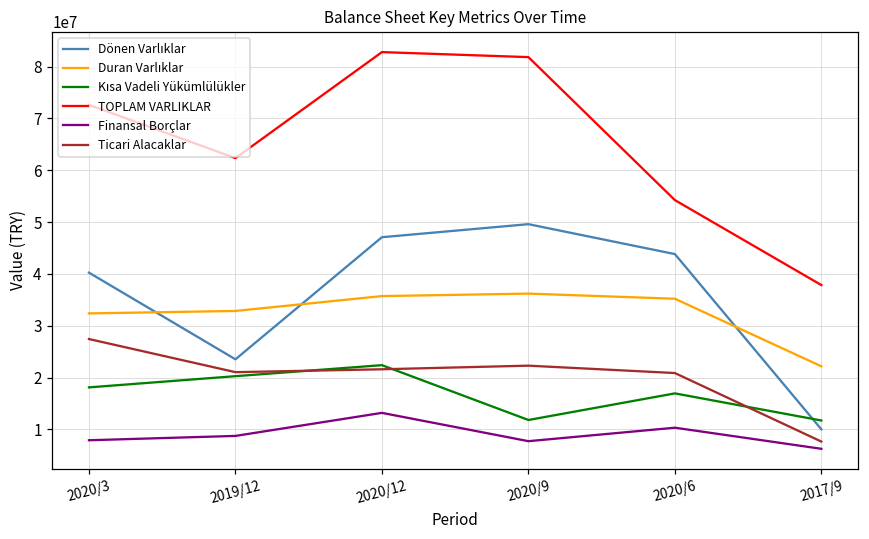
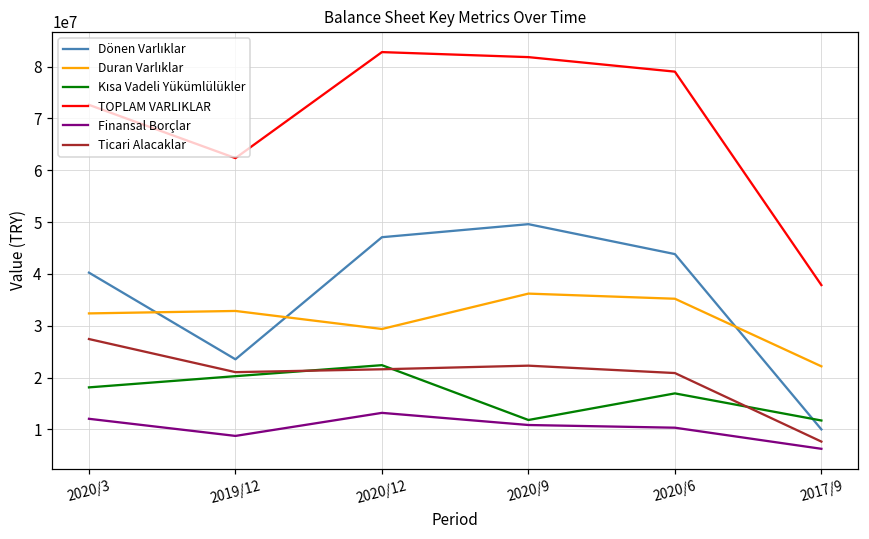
Finansal Borçlar, 2020/3: 8000000 -> 12000000
Duran Varlıklar, 2020/12: 36000000 -> 29000000
Finansal Borçlar, 2020/9: 8000000 -> 11000000
TOPLAM VARLIKLAR, 2020/6: 54000000 -> 79000000
